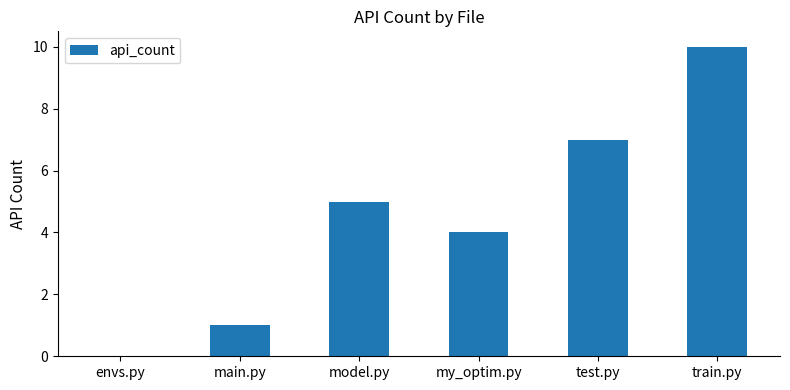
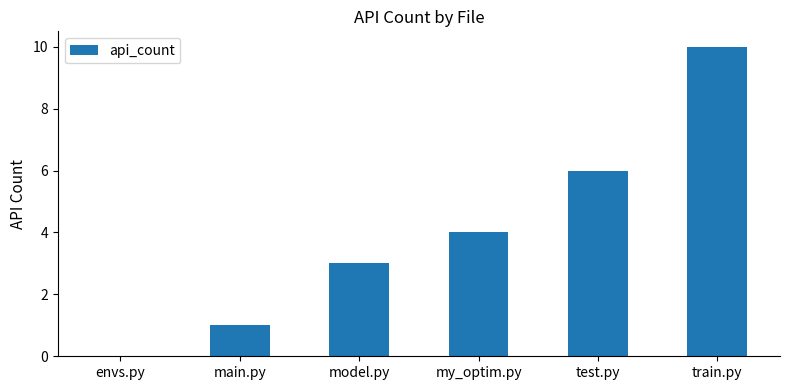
model.py: 5 -> 3
test.py: 7 -> 6
